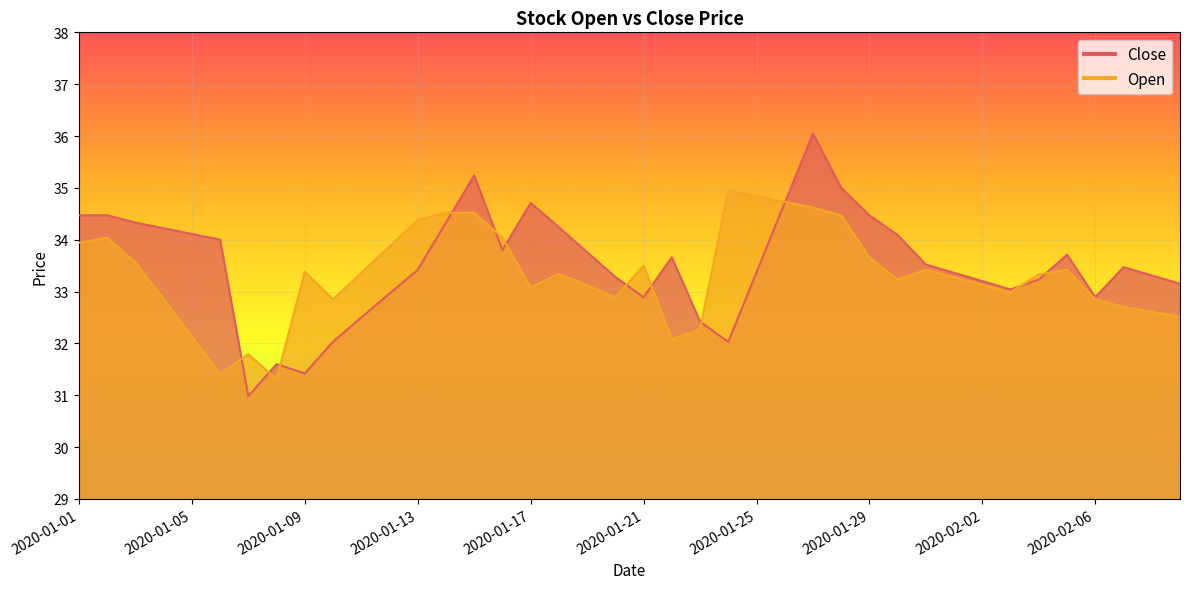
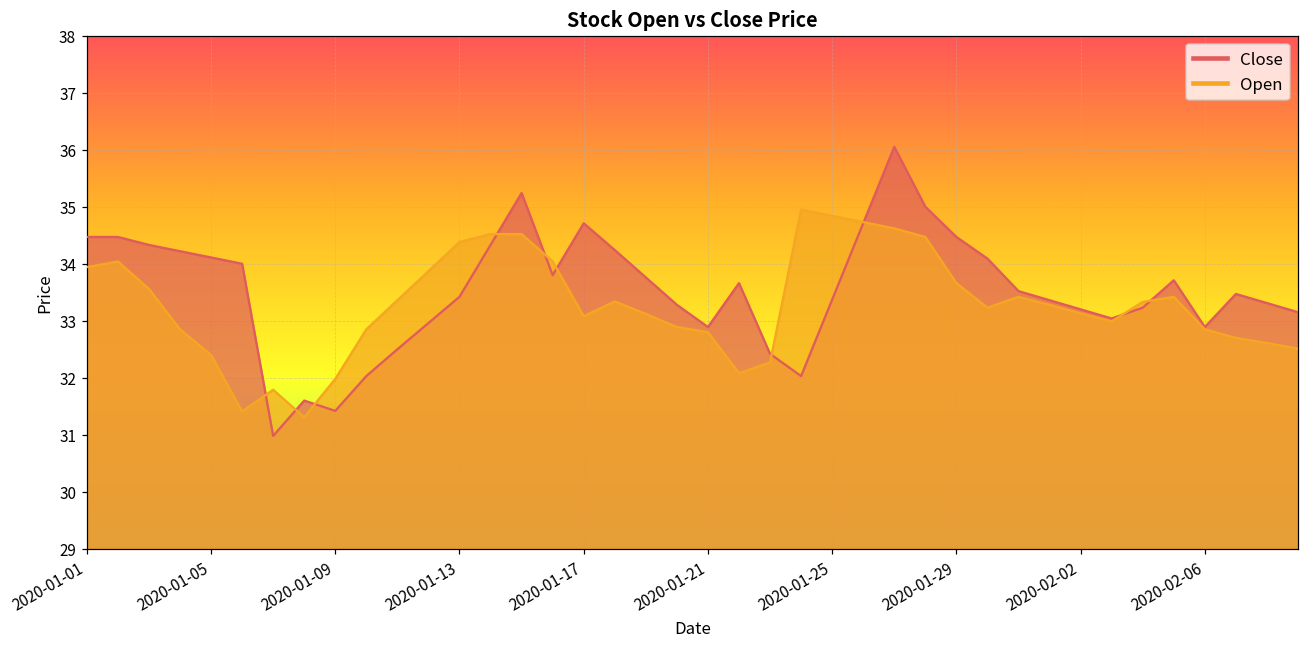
Open, 2020-01-05: 32.1 -> 32.4
Open, 2020-01-09: 33.4 -> 32.0
Open, 2020-01-21: 33.5 -> 32.8
